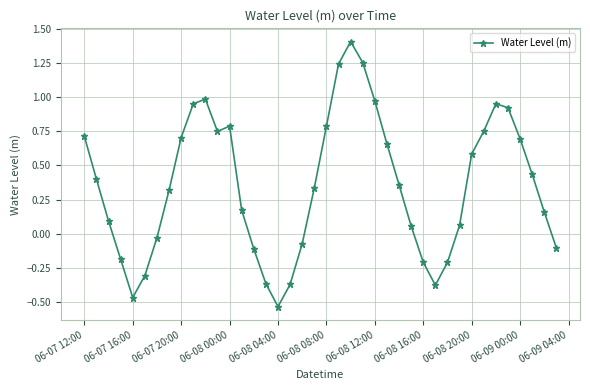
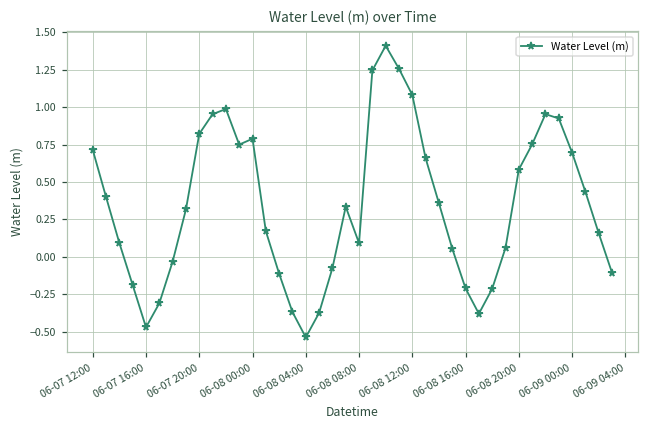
06-07 20:00: 0.70 -> 0.82
06-08 08:00: 0.79 -> 0.09
06-08 12:00: 0.97 -> 1.08
